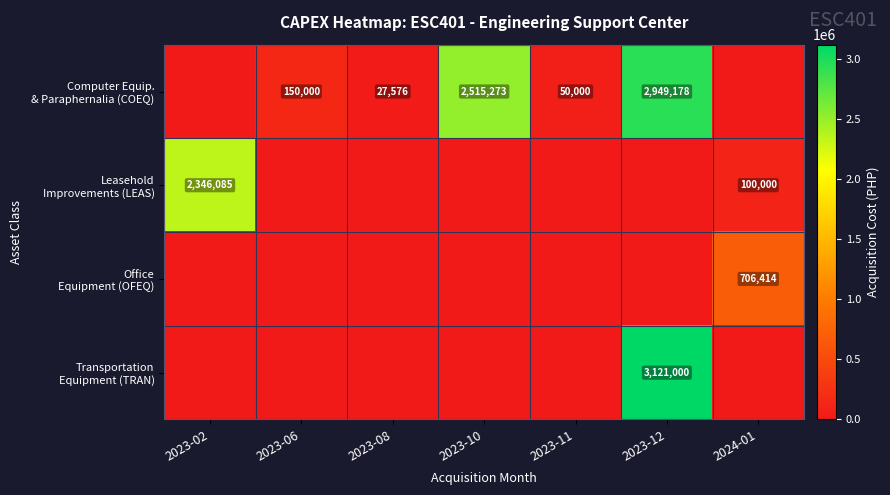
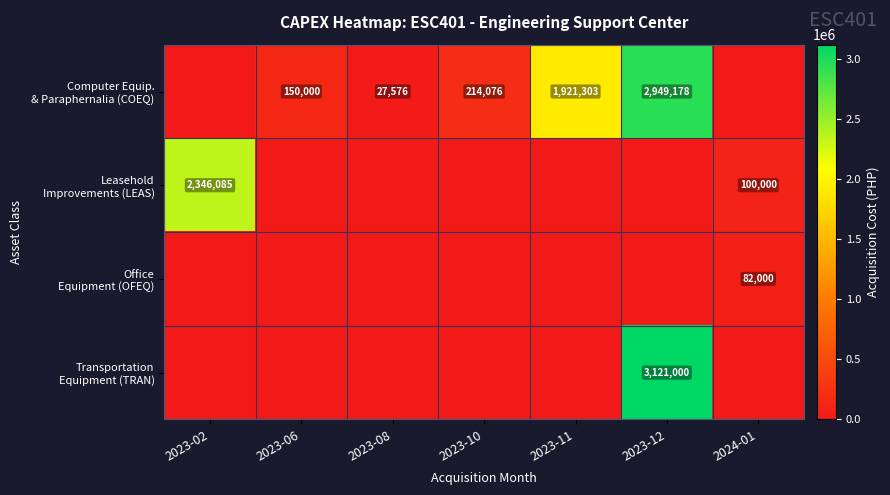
Computer Equip. & Paraphernalia (COEQ), 2023-10: 2,515,273 -> 214,076
Computer Equip. & Paraphernalia (COEQ), 2023-11: 50,000 -> 1,921,303
Office Equipment (OFEQ), 2024-01: 706,414 -> 82,000
